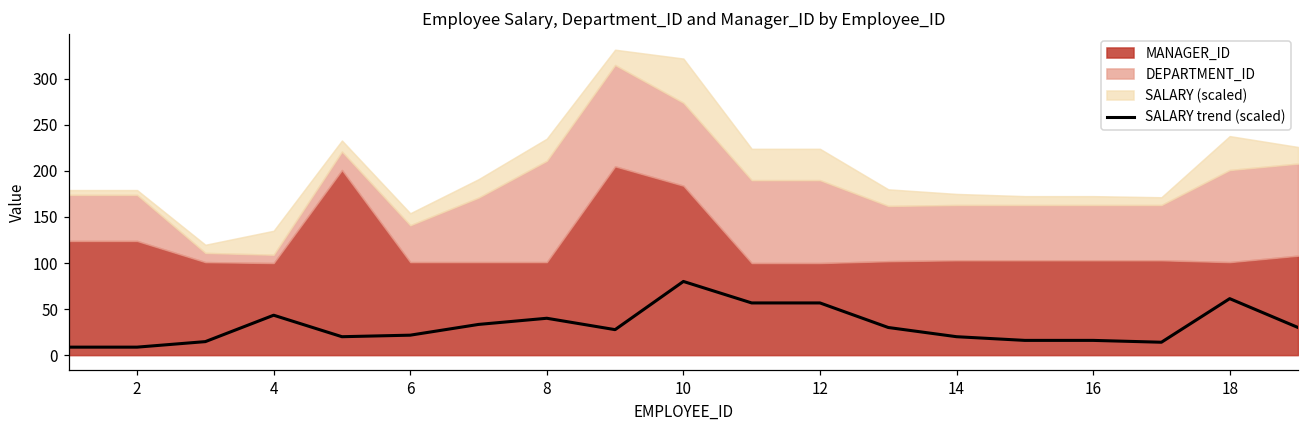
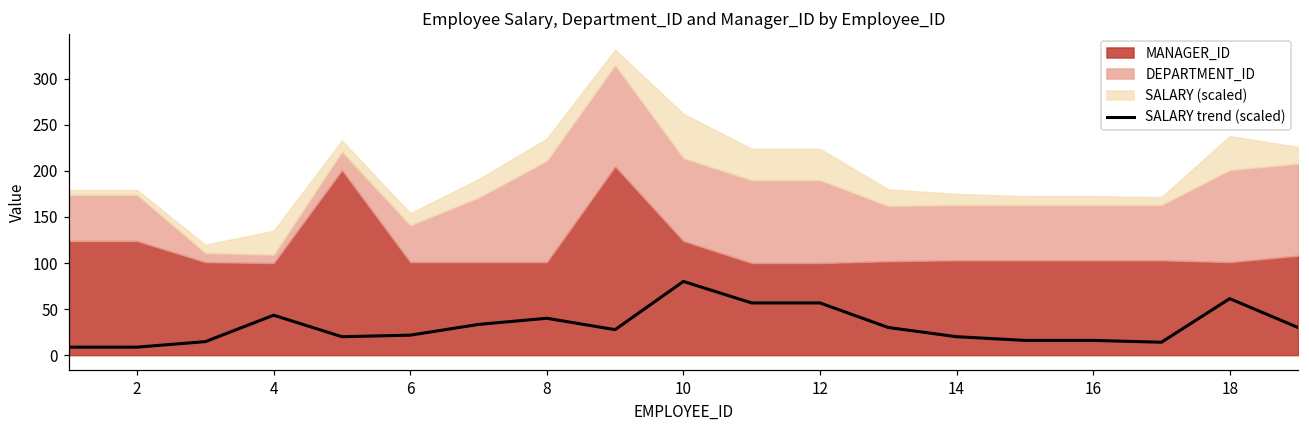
MANAGER_ID, 10: 180 -> 120
